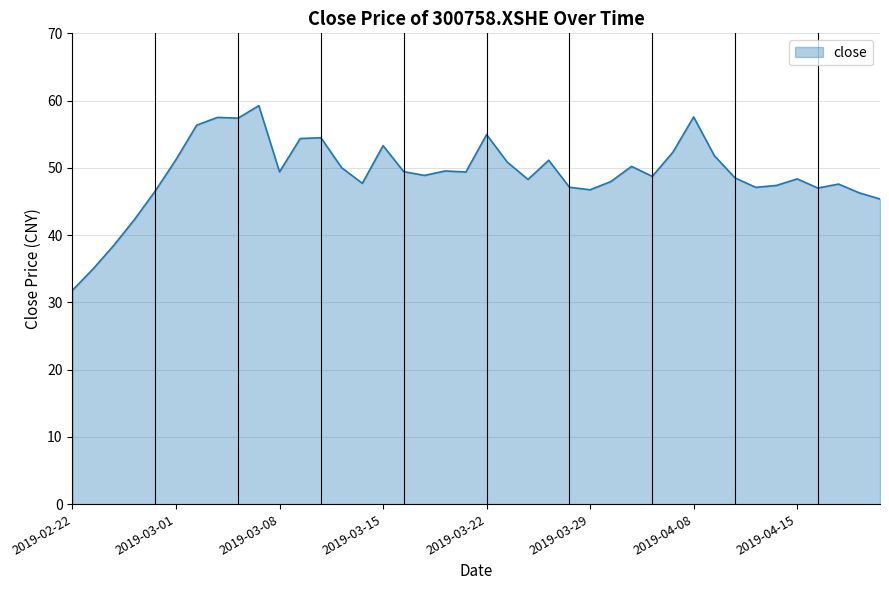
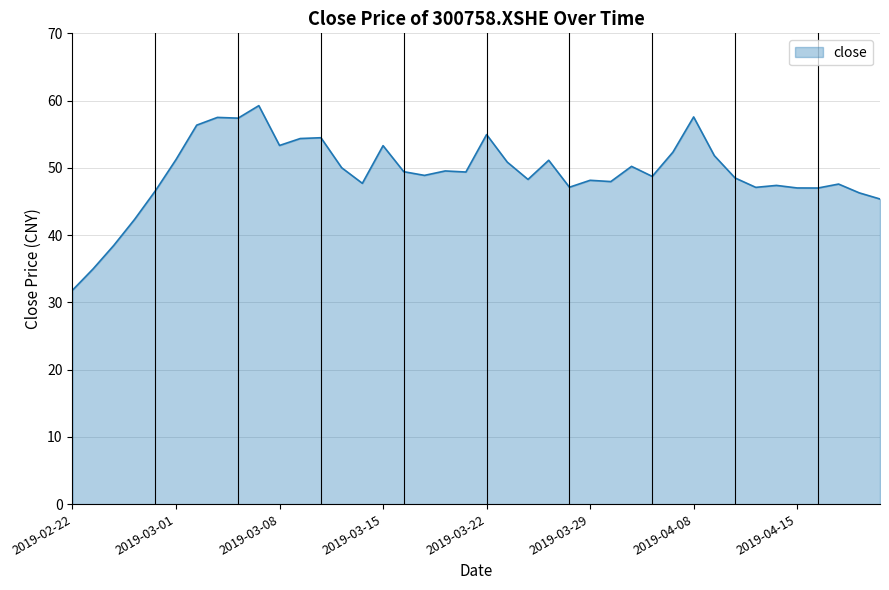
2019-03-08: 49 -> 53
2019-03-29: 47 -> 48
2019-04-15: 48 -> 47
